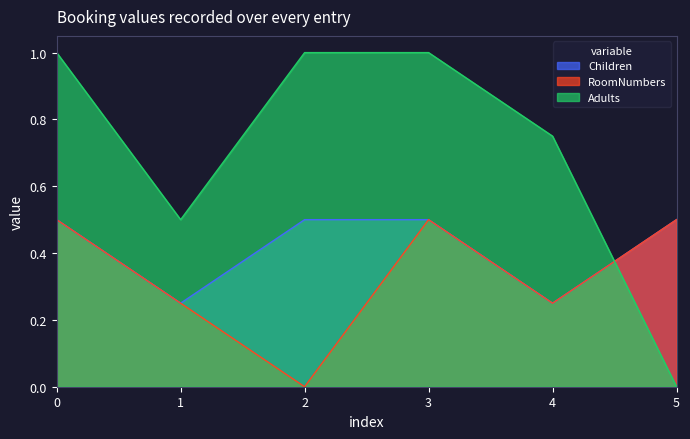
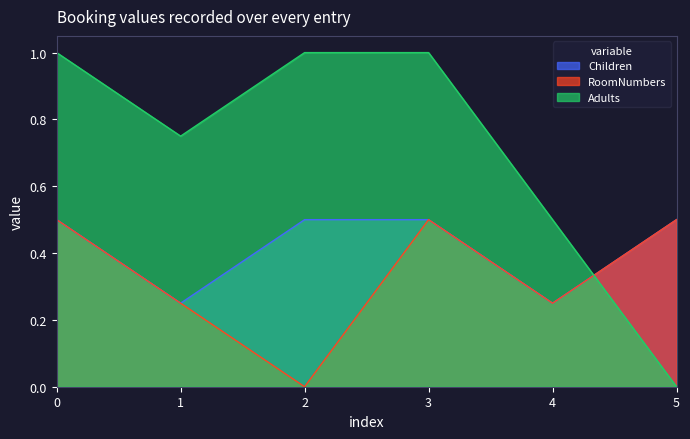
Adults, 1: 0.50 -> 0.75
Adults, 4: 0.75 -> 0.50
